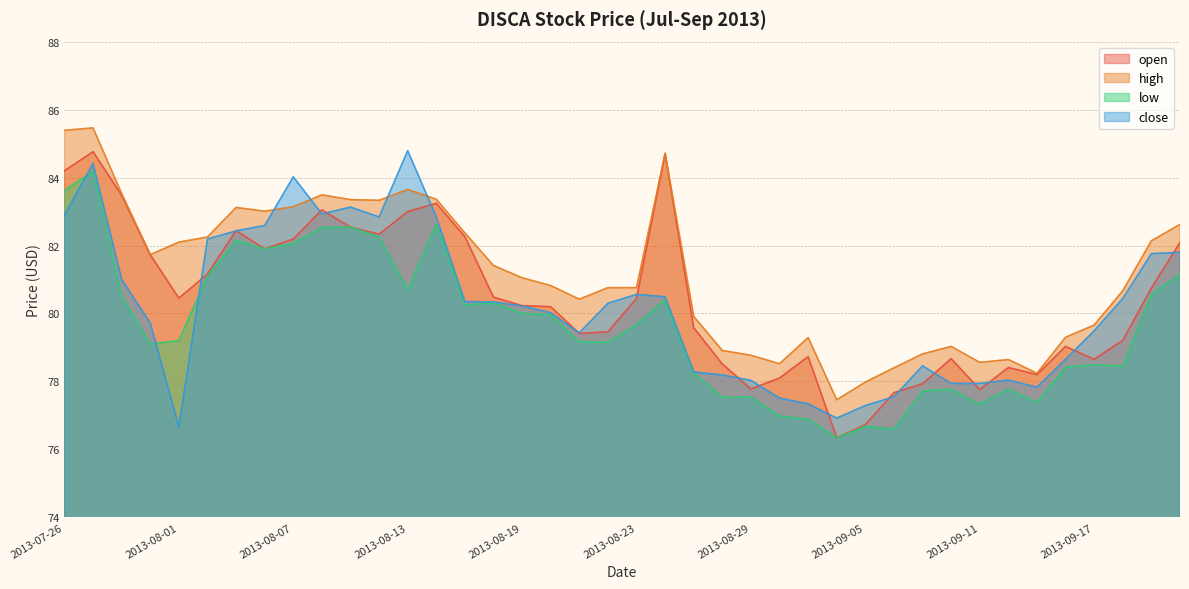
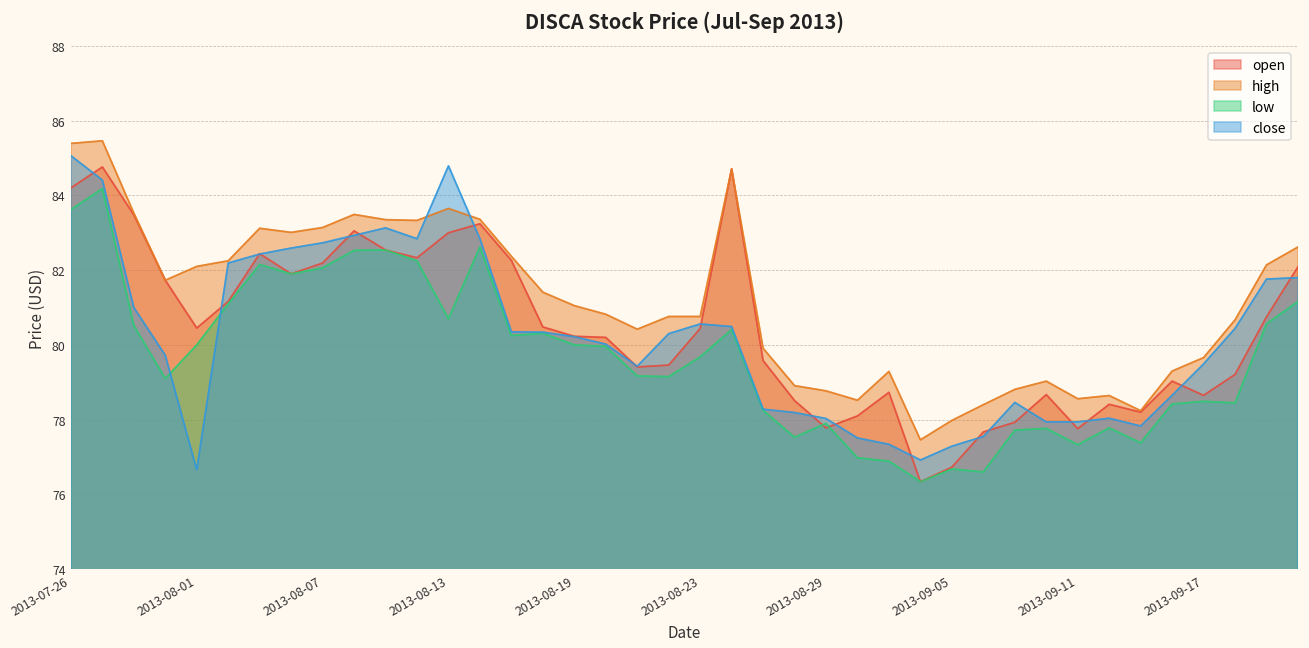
close, 2013-07-26: 82.9 -> 85.1
low, 2013-08-01: 79.2 -> 80.0
close, 2013-08-07: 84.0 -> 82.7
low, 2013-08-29: 77.5 -> 77.9
